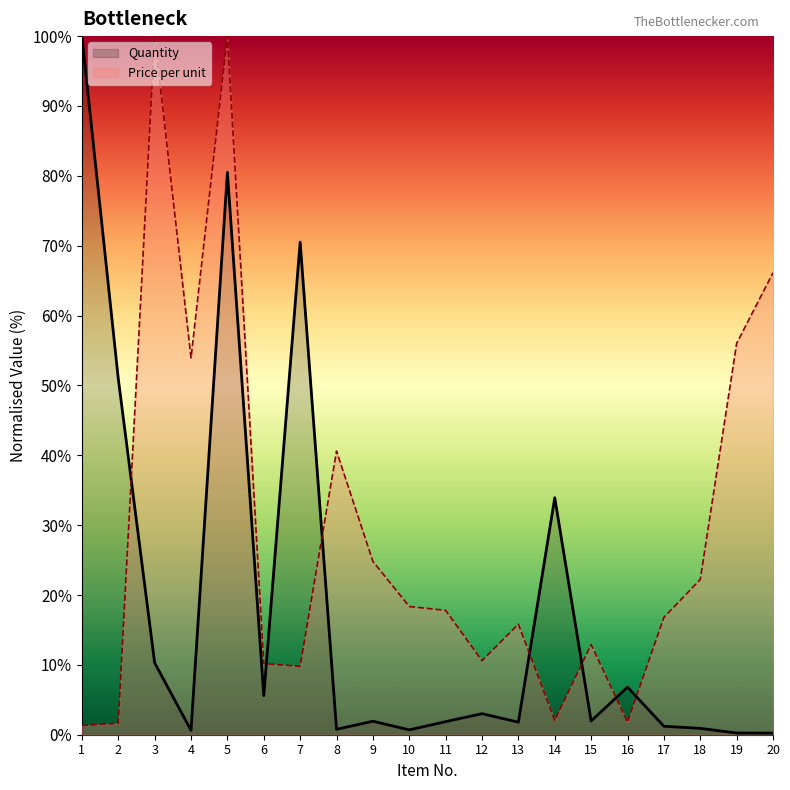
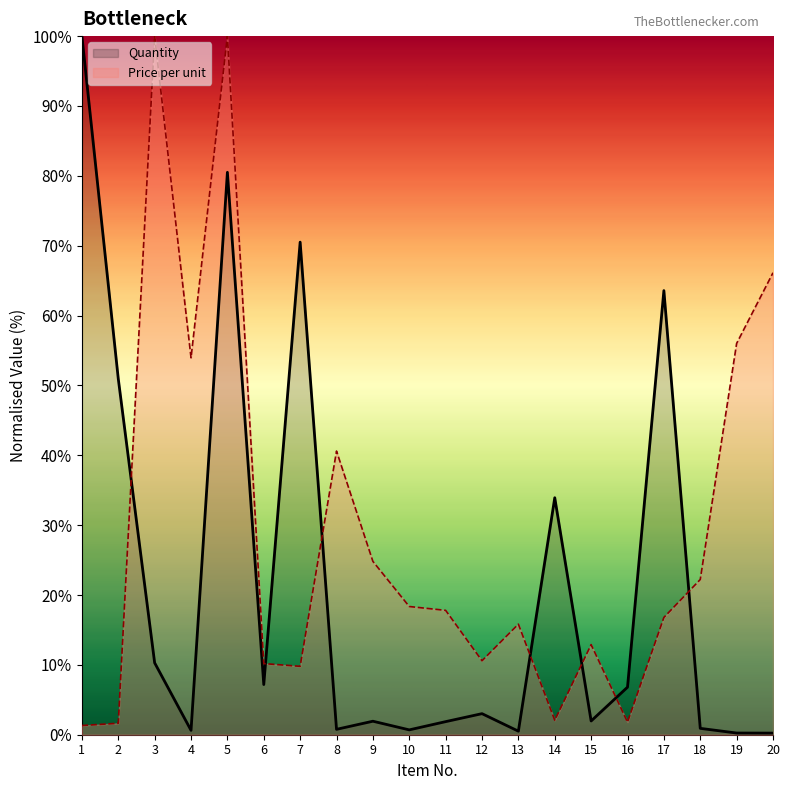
Quantity, 6: 6% -> 7%
Quantity, 13: 2% -> 1%
Quantity, 17: 1% -> 64%
